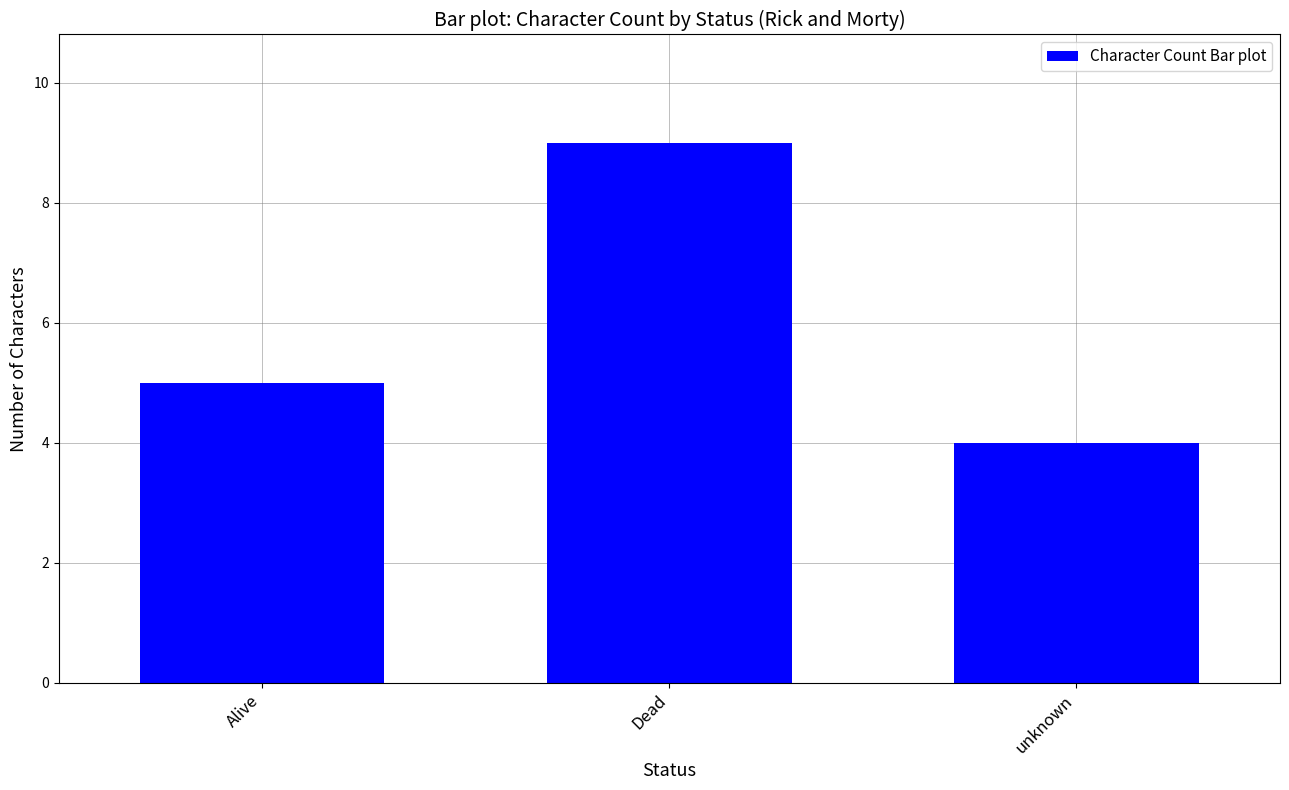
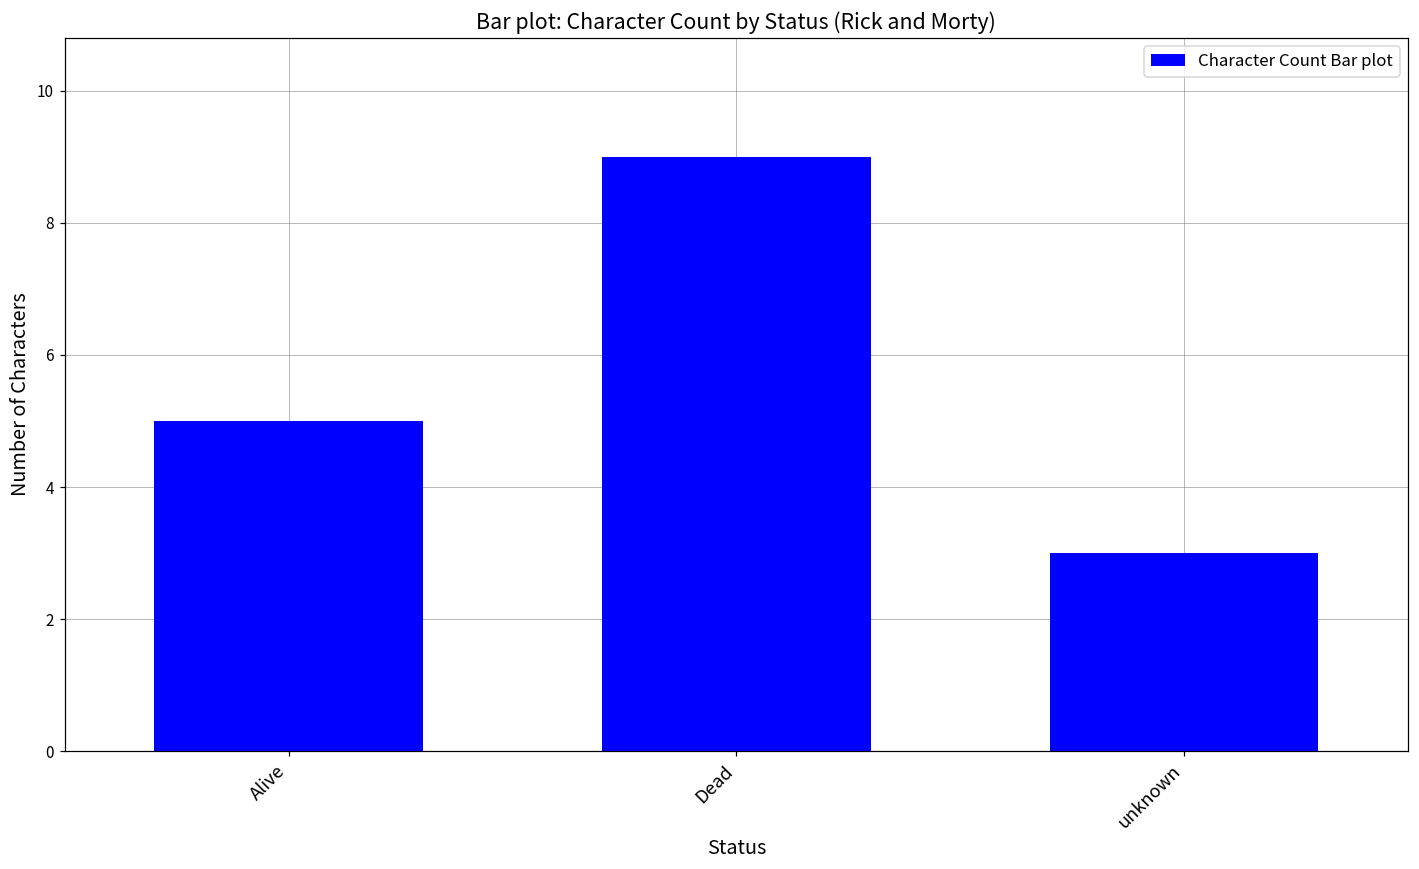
unknown: 4 -> 3
